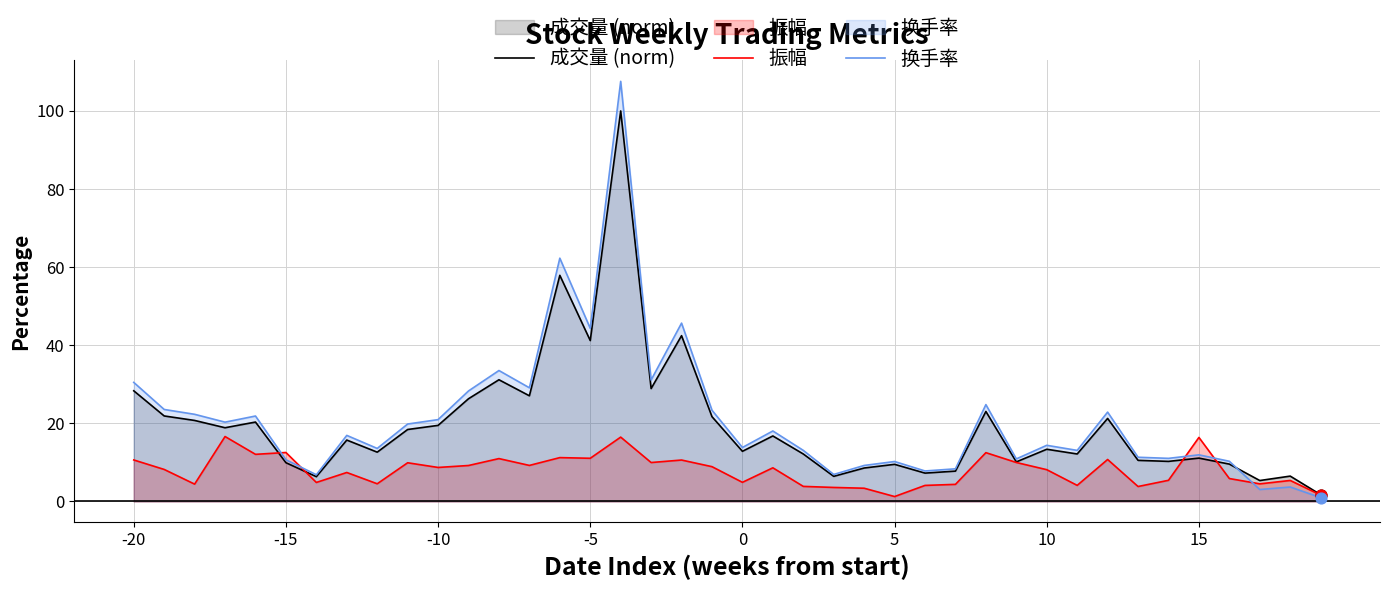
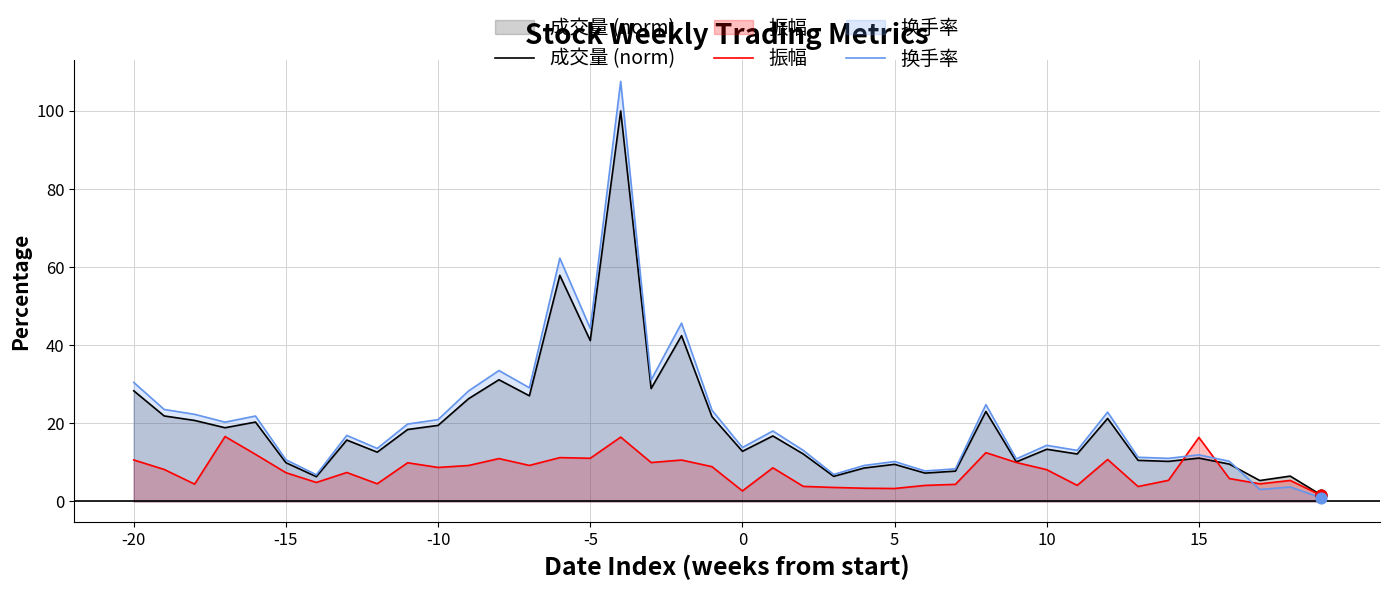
振幅, -15: 13 -> 7
振幅, 0: 5 -> 3
振幅, 5: 1 -> 3
